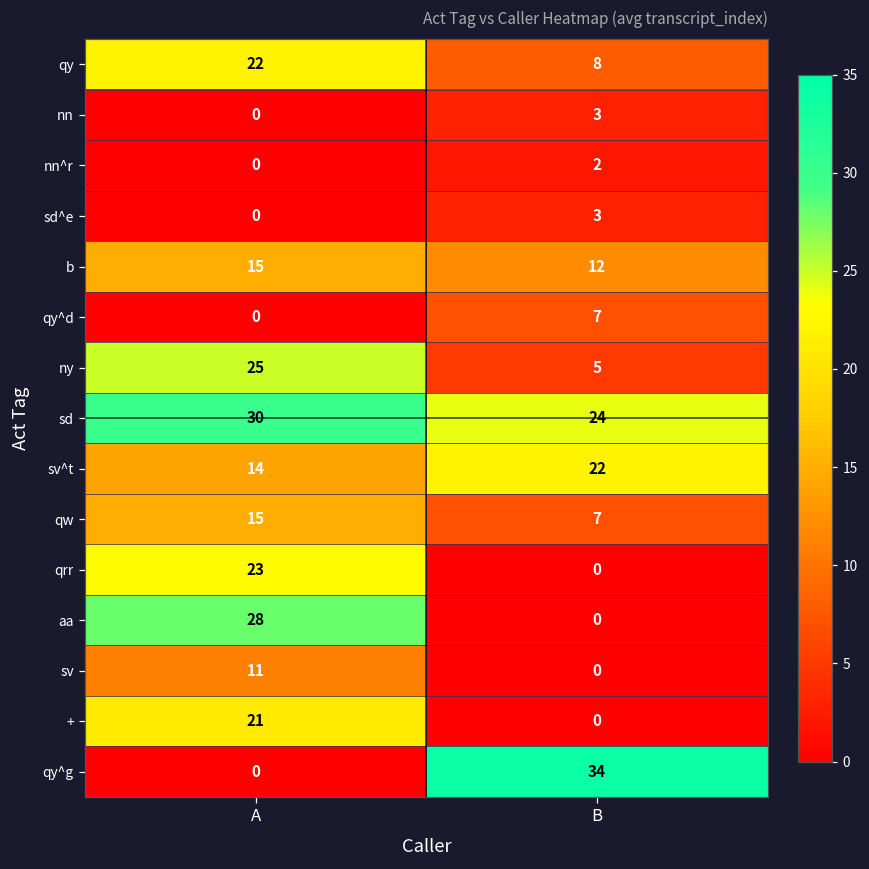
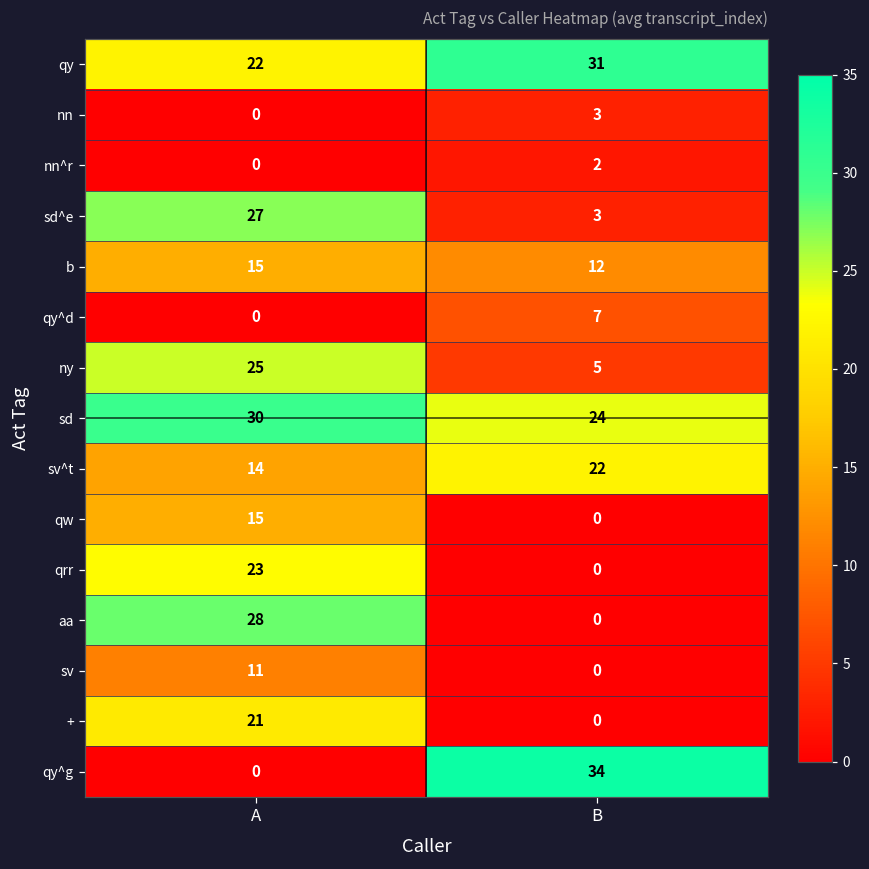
qy, B: 8 -> 31
sd^e, A: 0 -> 27
qw, B: 7 -> 0
